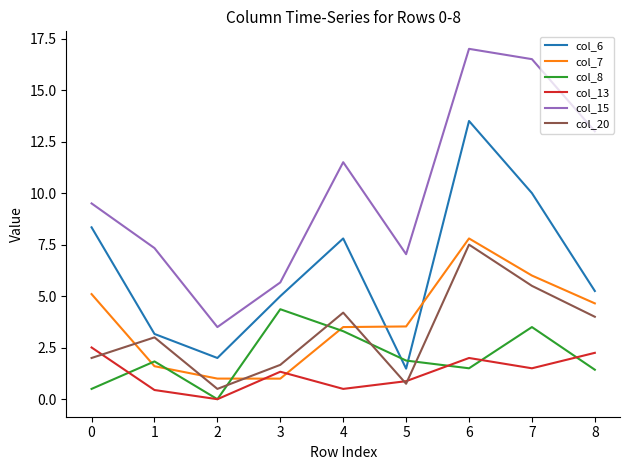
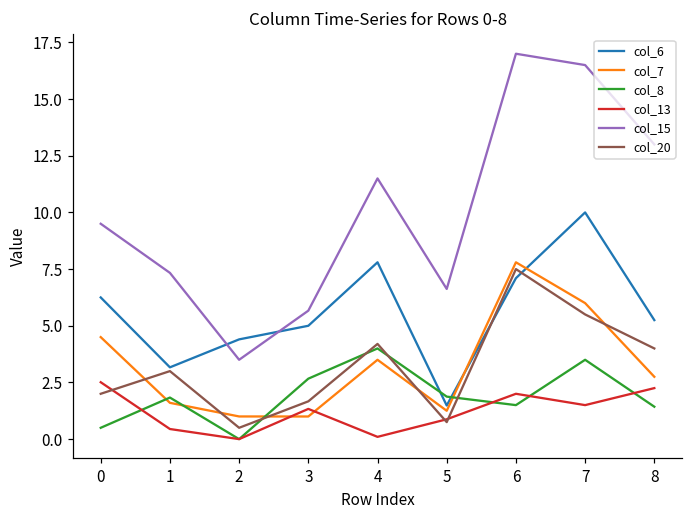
col_6, 0: 8.3 -> 6.3
col_7, 0: 5.1 -> 4.5
col_6, 2: 2.0 -> 4.4
col_8, 3: 4.4 -> 2.7
col_8, 4: 3.3 -> 4.0
col_13, 4: 0.5 -> 0.1
col_7, 5: 3.5 -> 1.3
col_15, 5: 7.0 -> 6.6
col_6, 6: 13.5 -> 7.1
col_7, 8: 4.7 -> 2.8
